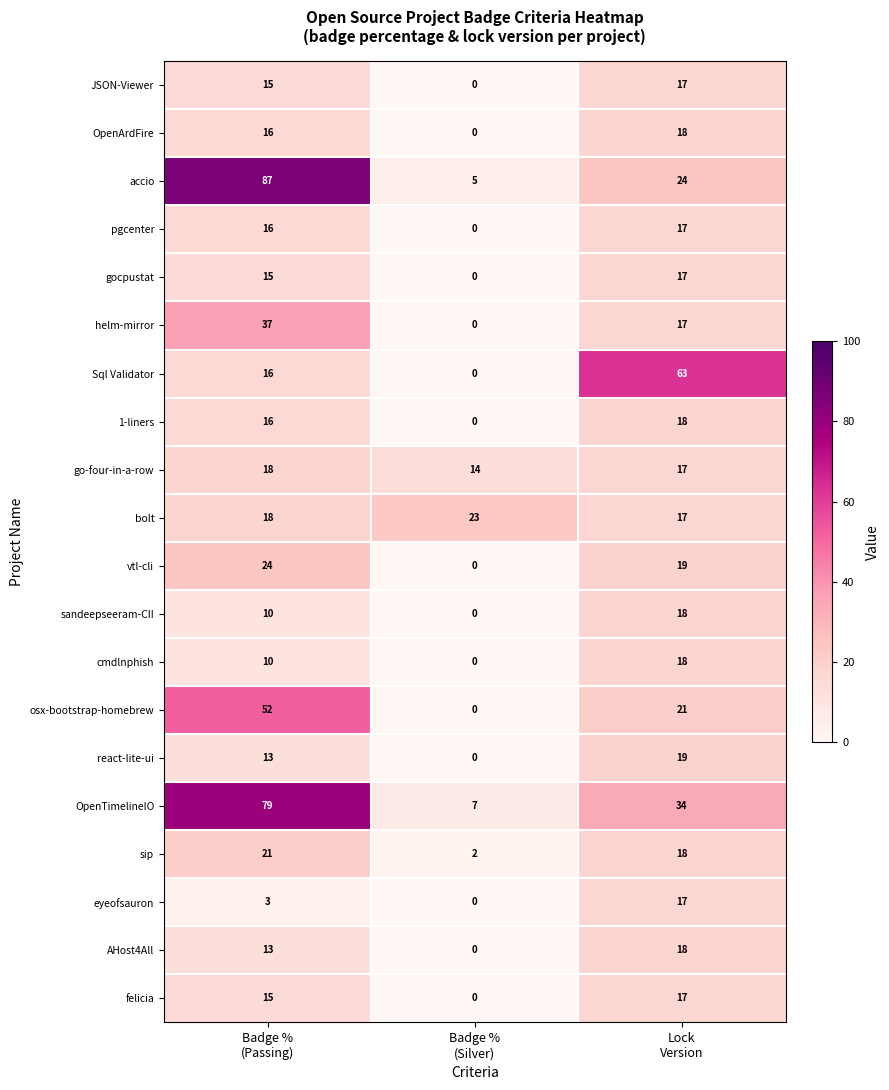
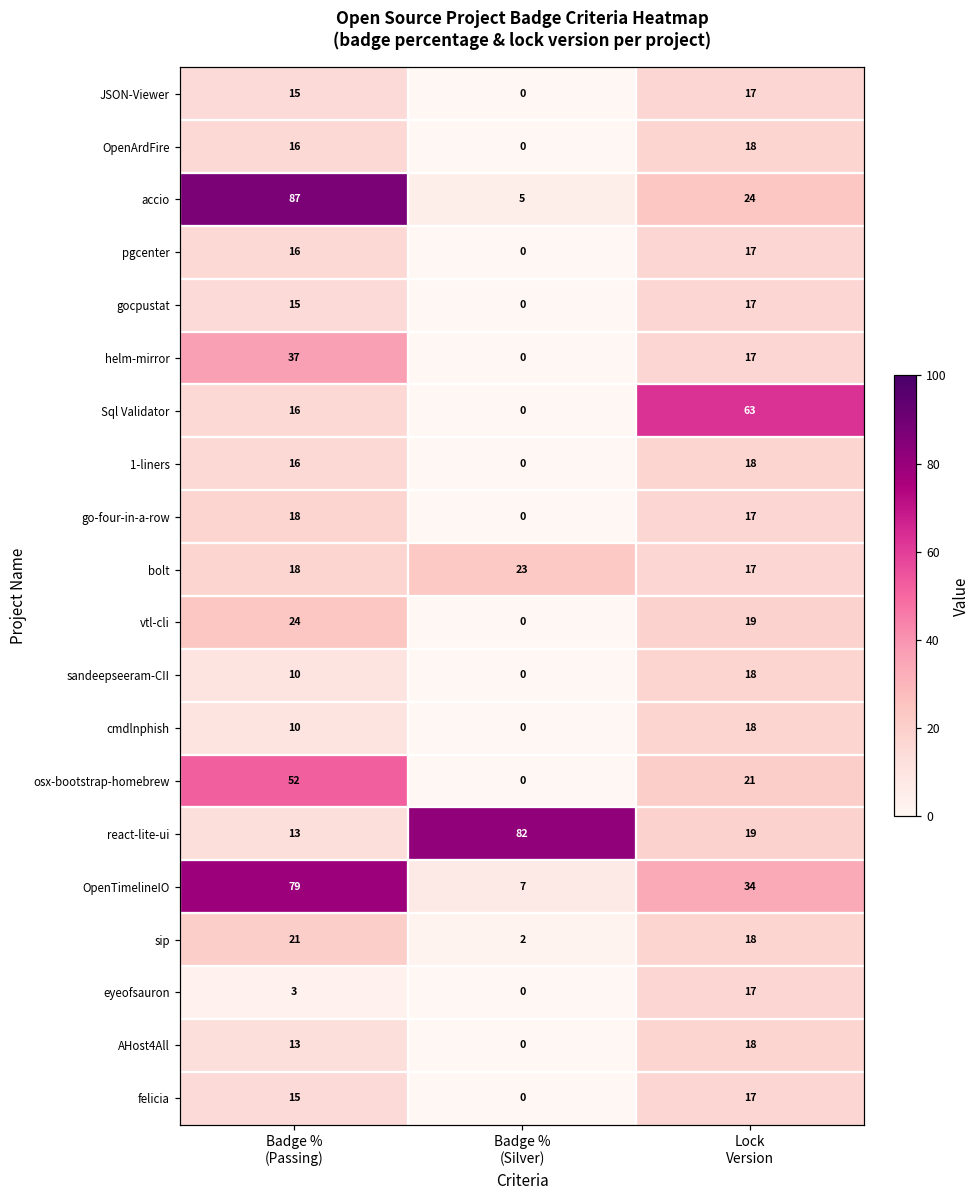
go-four-in-a-row, Badge % (Silver): 14 -> 0
react-lite-ui, Badge % (Silver): 0 -> 82
